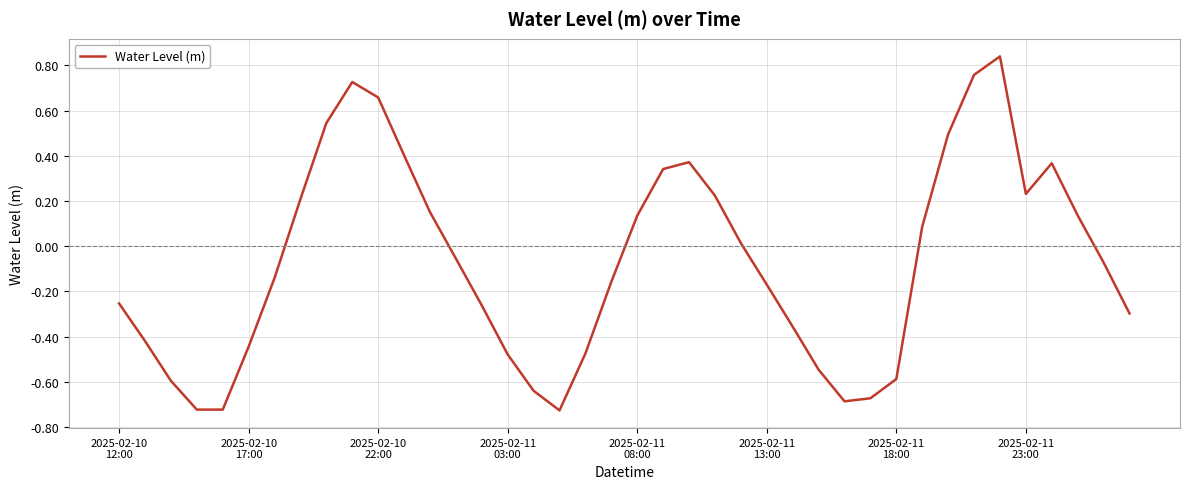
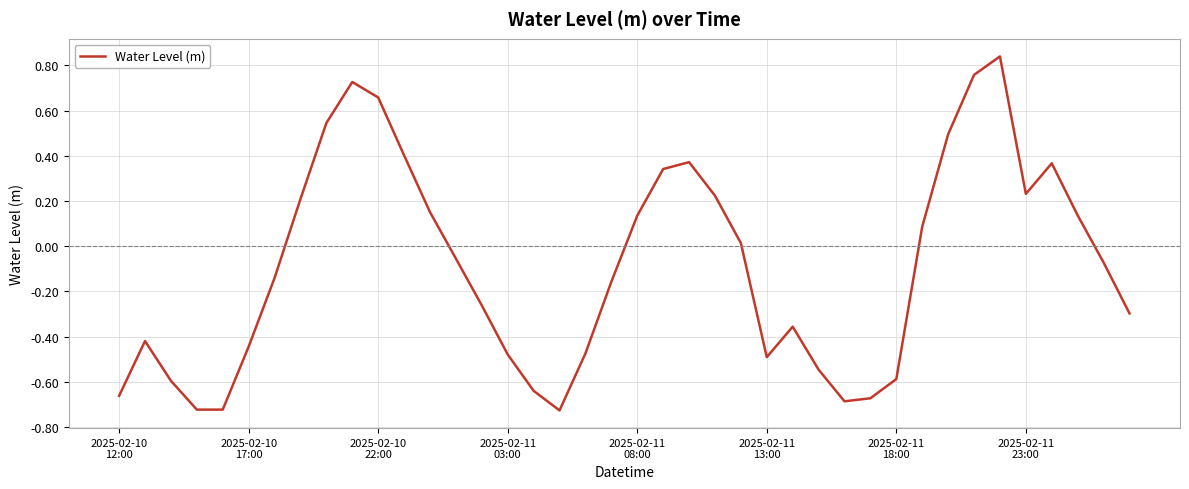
2025-02-10 12:00: -0.25 -> -0.66
2025-02-11 13:00: -0.17 -> -0.49
